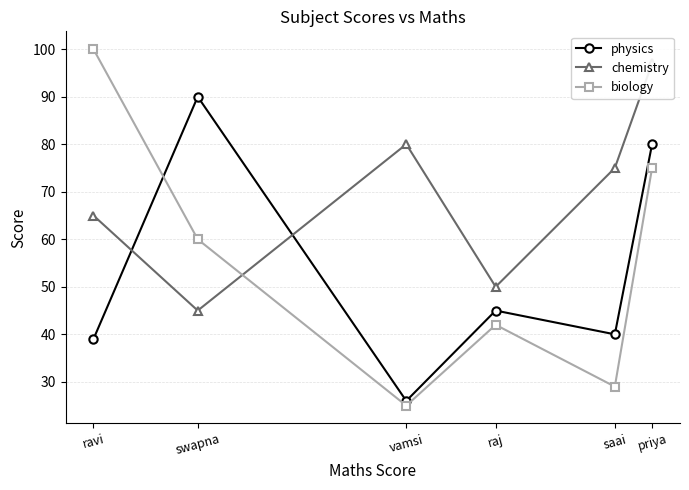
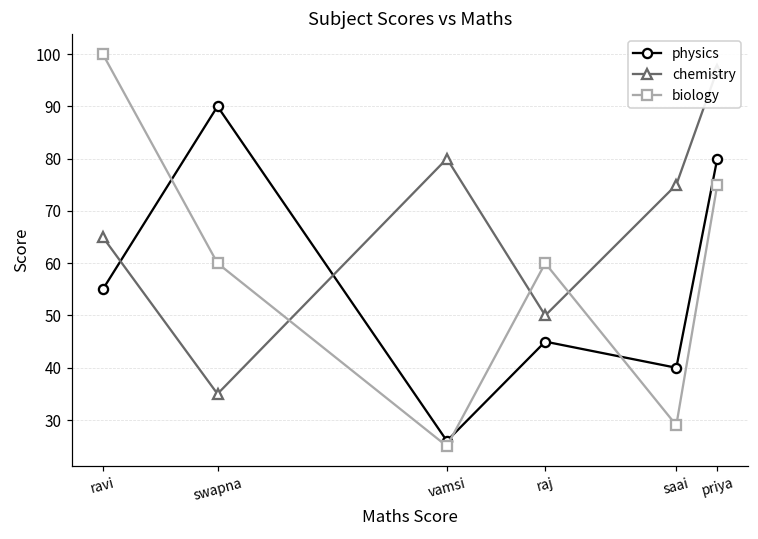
physics, ravi: 39 -> 55
chemistry, swapna: 45 -> 35
biology, raj: 42 -> 60
